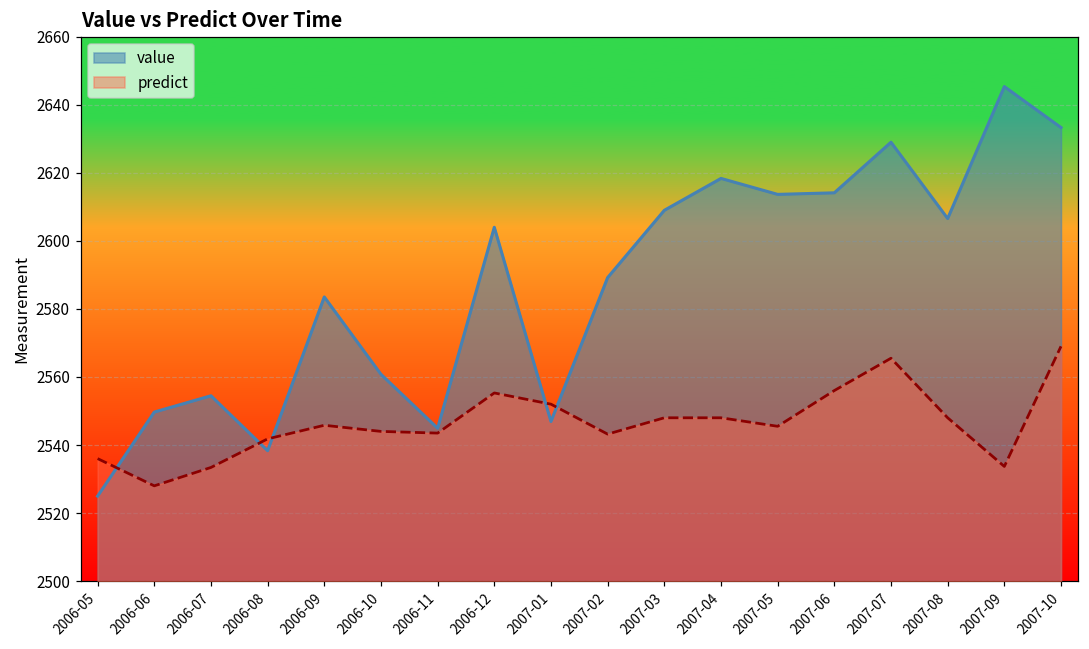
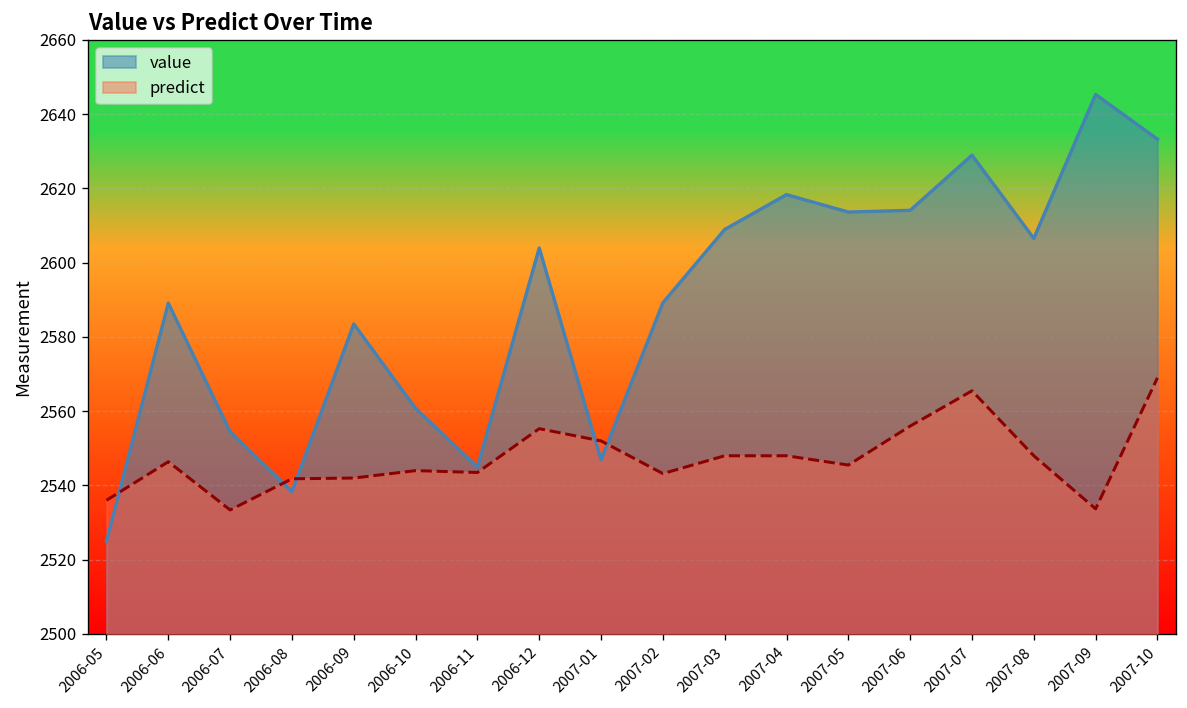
value, 2006-06: 2550 -> 2589
predict, 2006-06: 2528 -> 2546
predict, 2006-09: 2546 -> 2542
